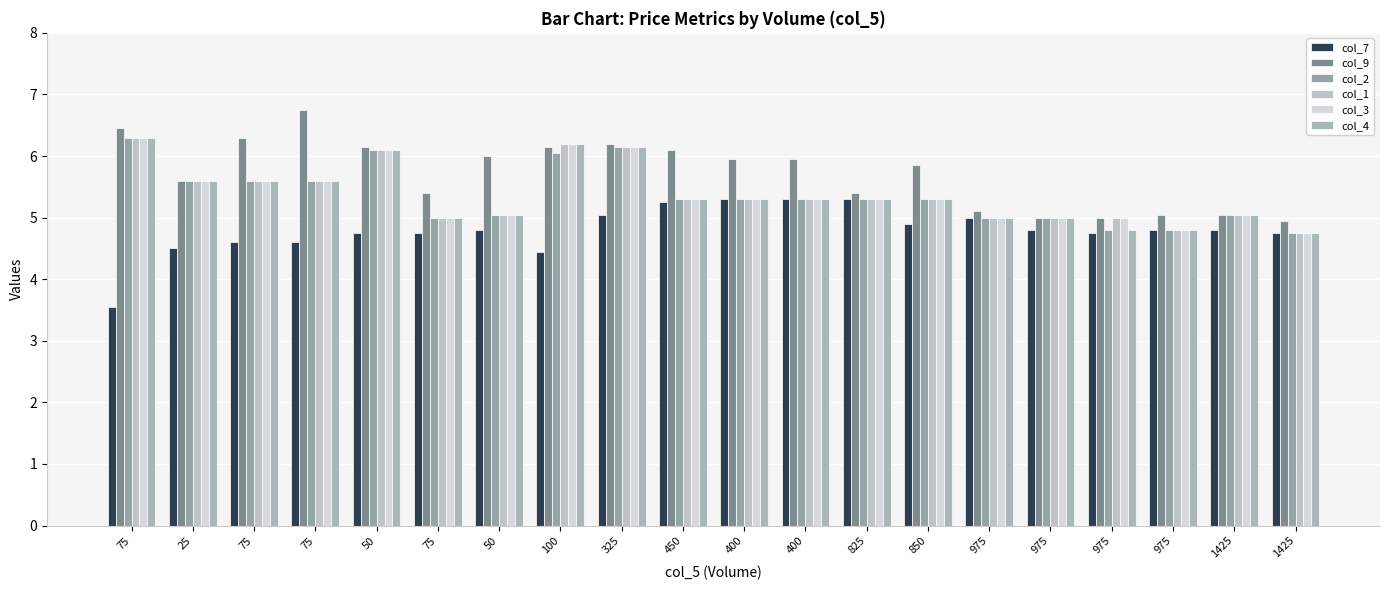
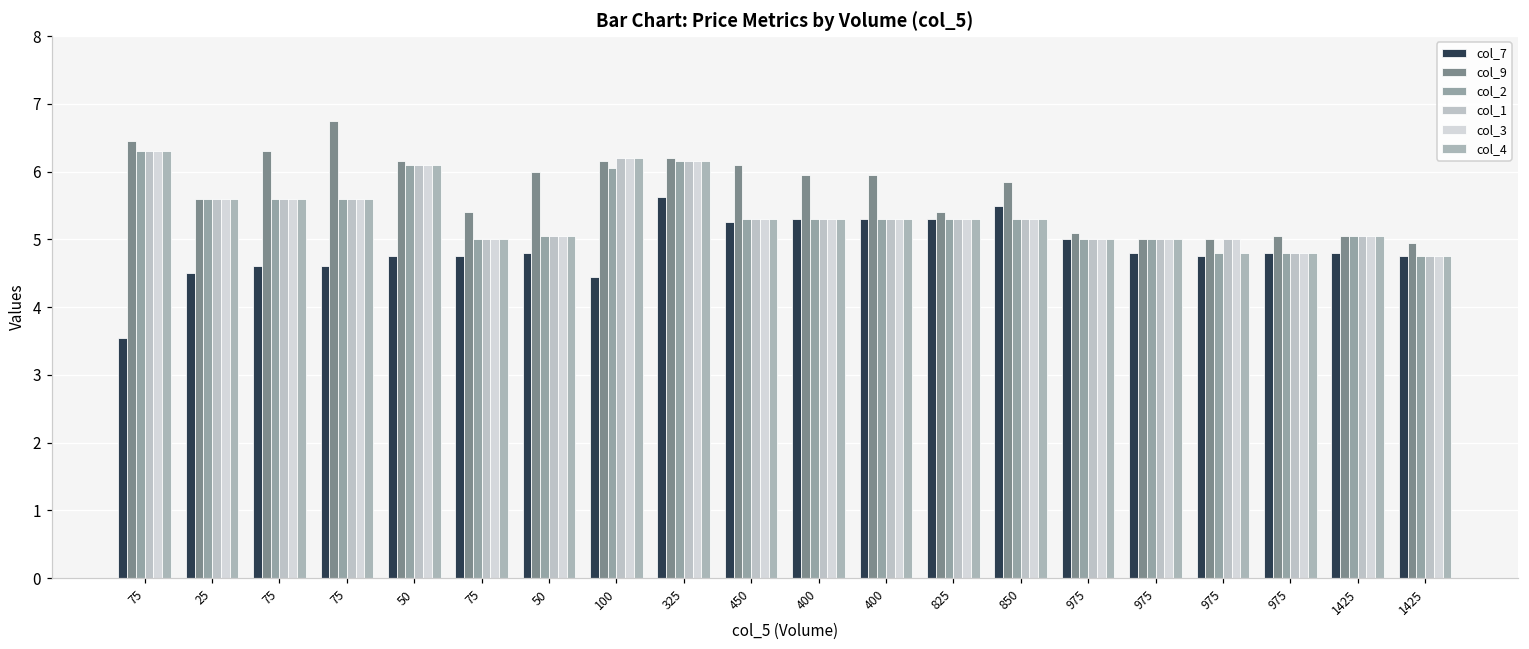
col_7, 325: 5.1 -> 5.6
col_7, 850: 4.9 -> 5.5
